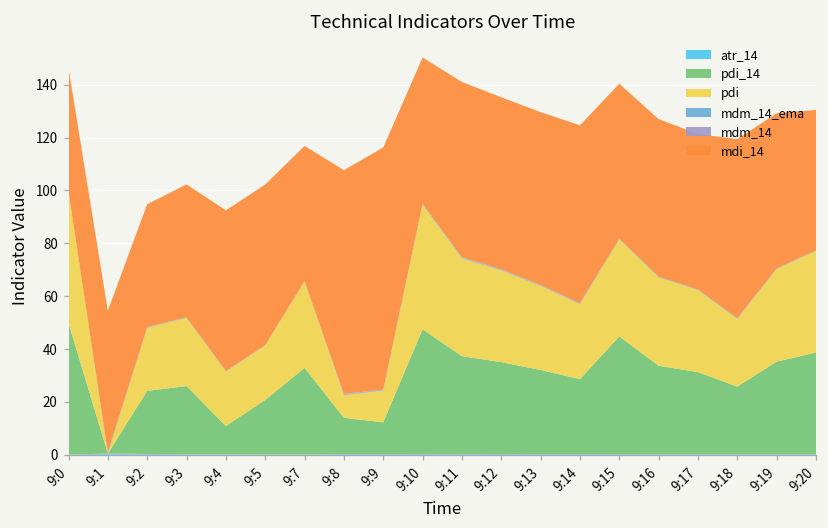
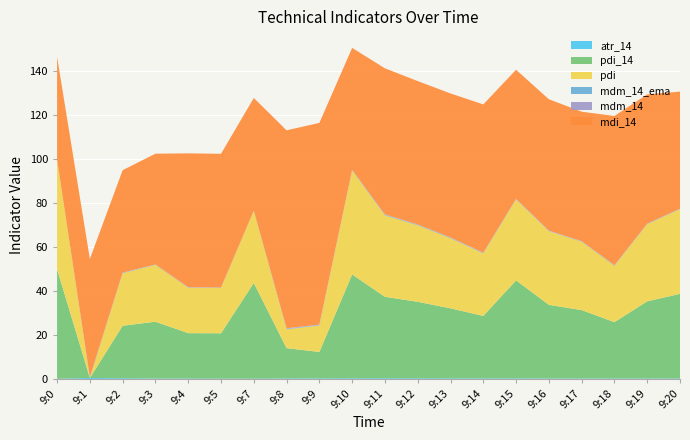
pdi_14, 9:4: 11 -> 21
pdi_14, 9:7: 33 -> 43
mdi_14, 9:8: 85 -> 90
